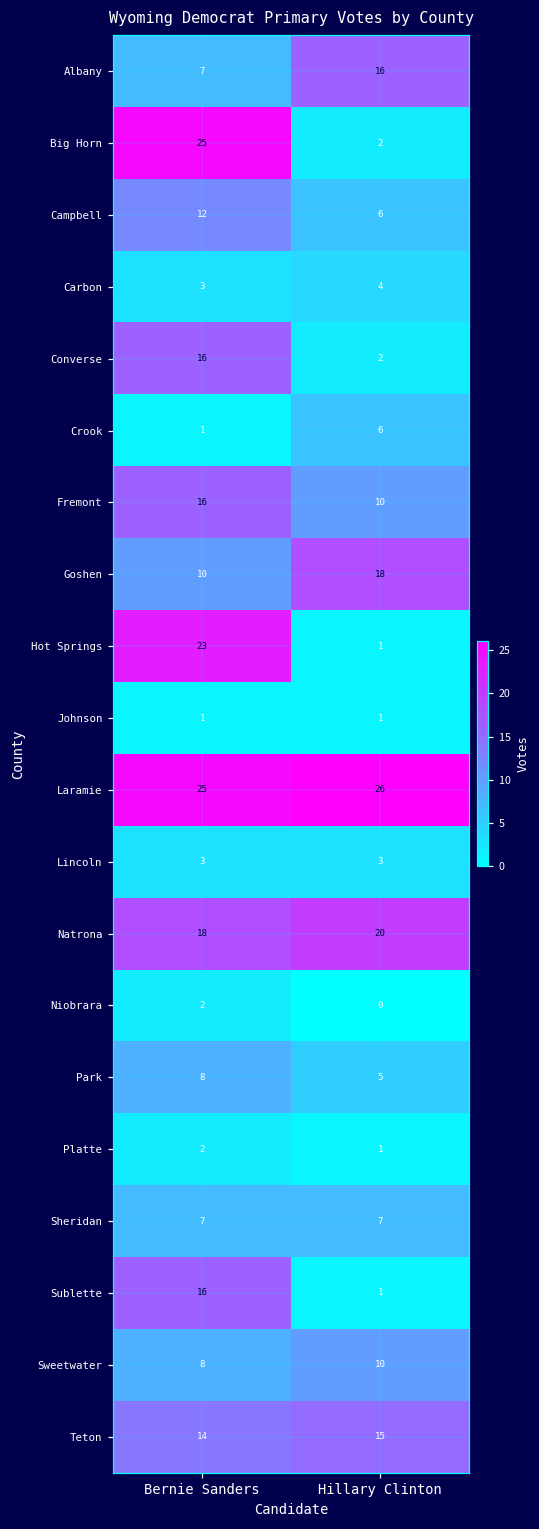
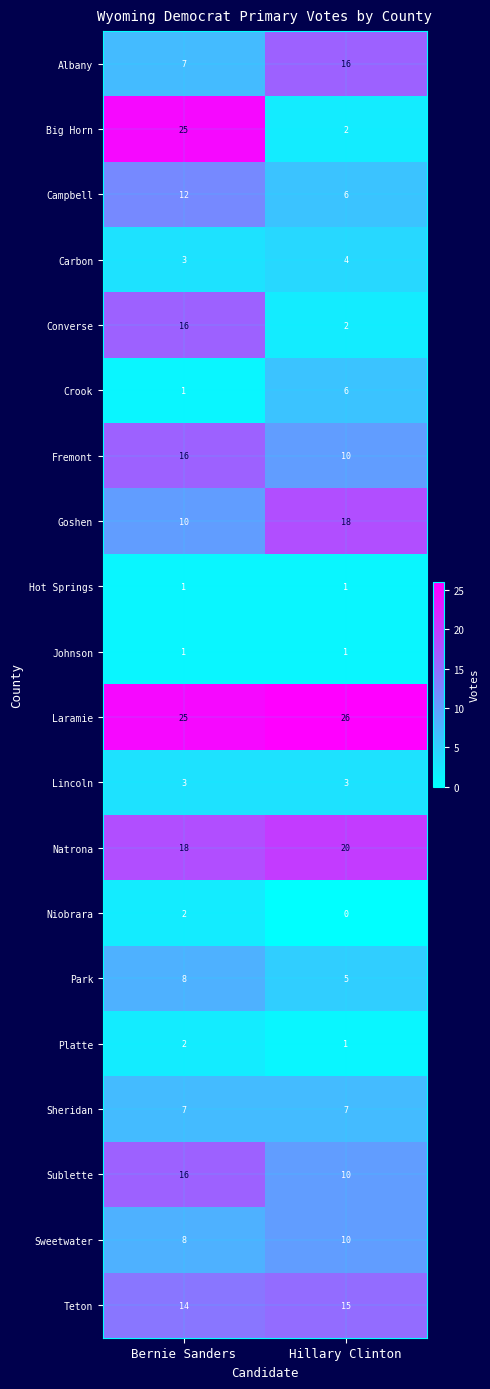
Hot Springs, Bernie Sanders: 23 -> 1
Sublette, Hillary Clinton: 1 -> 10
